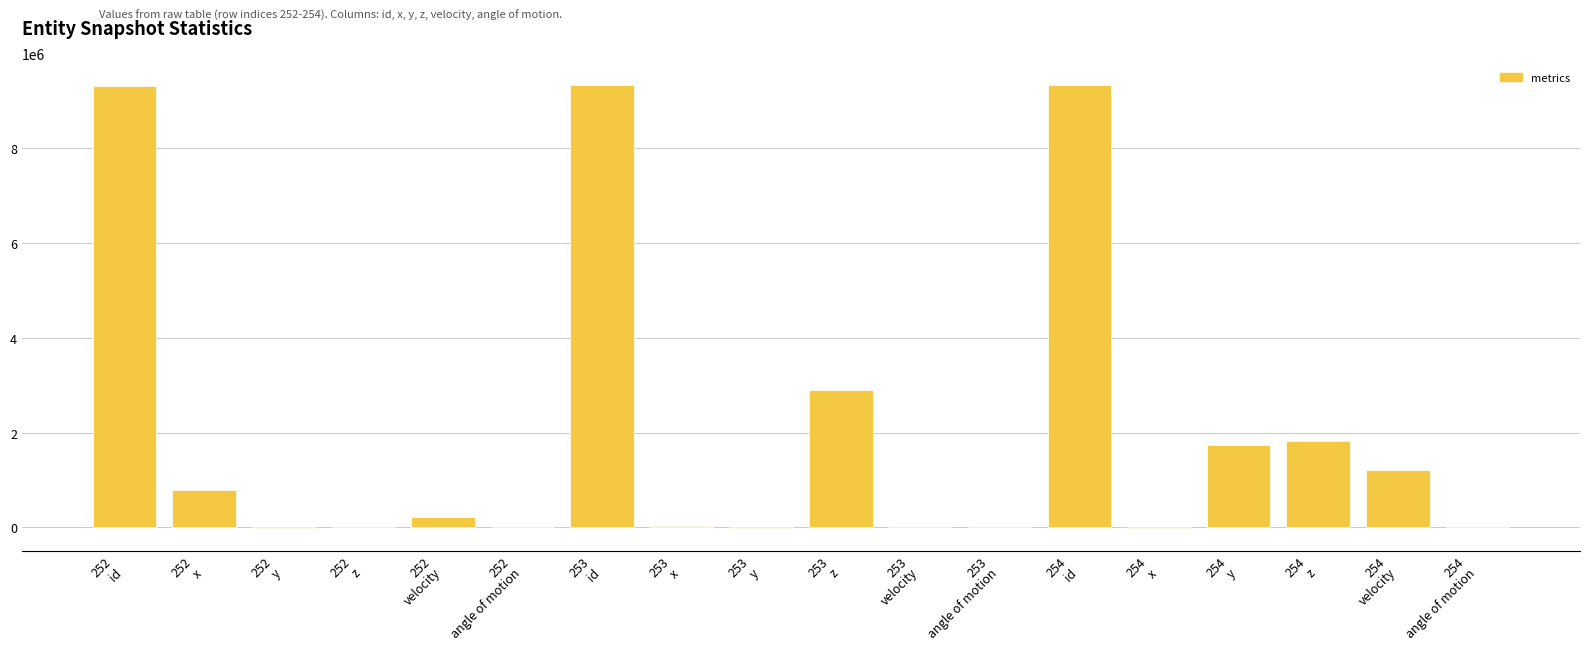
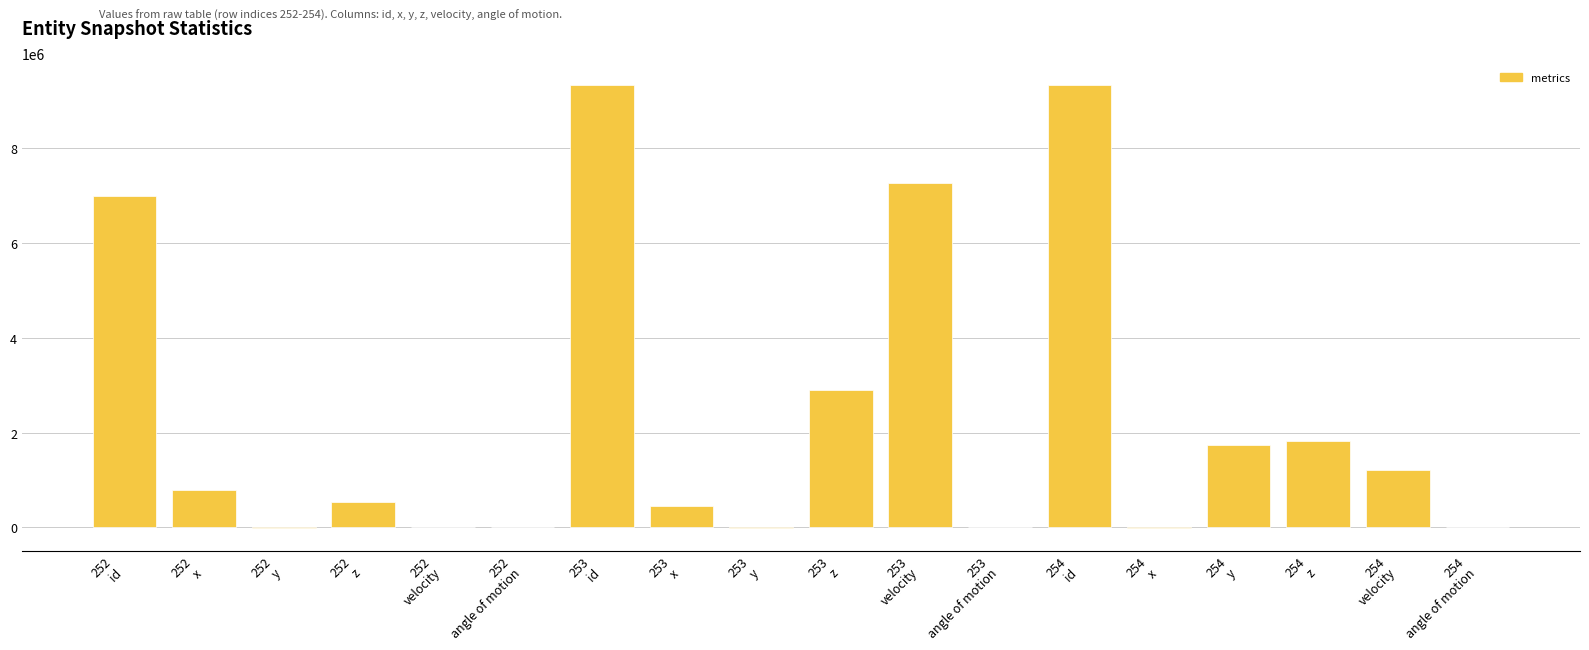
252 id: 9300000 -> 7000000
252 z: 0 -> 500000
252 velocity: 200000 -> 0
253 x: 0 -> 400000
253 velocity: 0 -> 7300000
